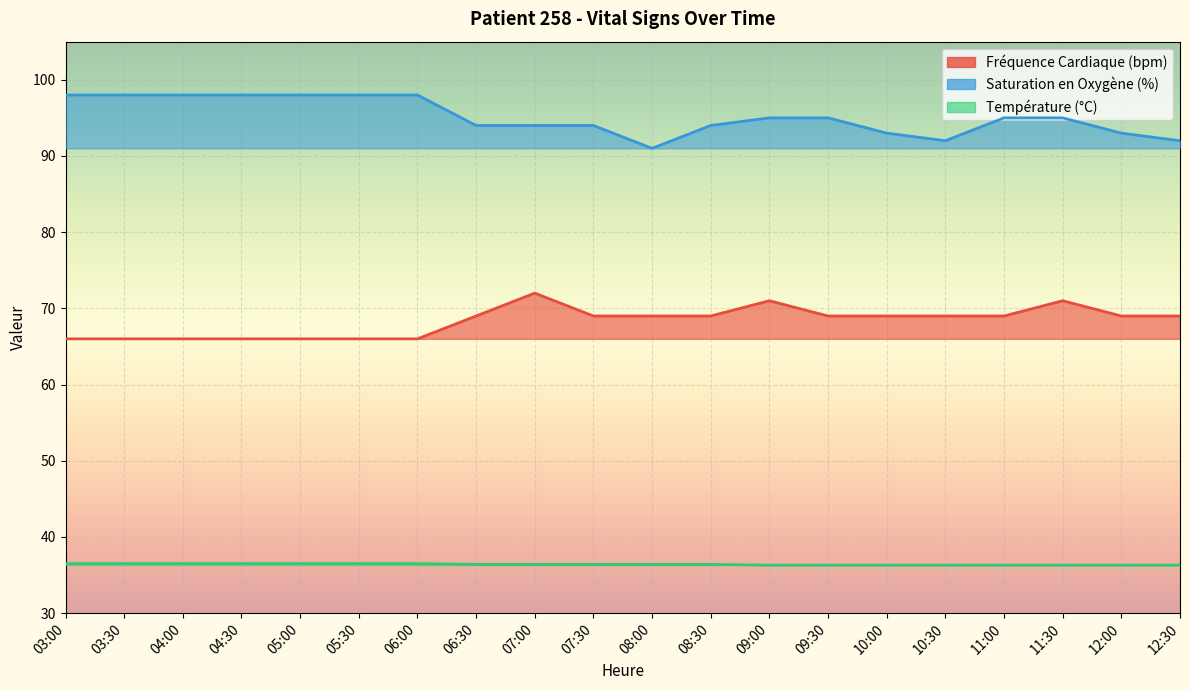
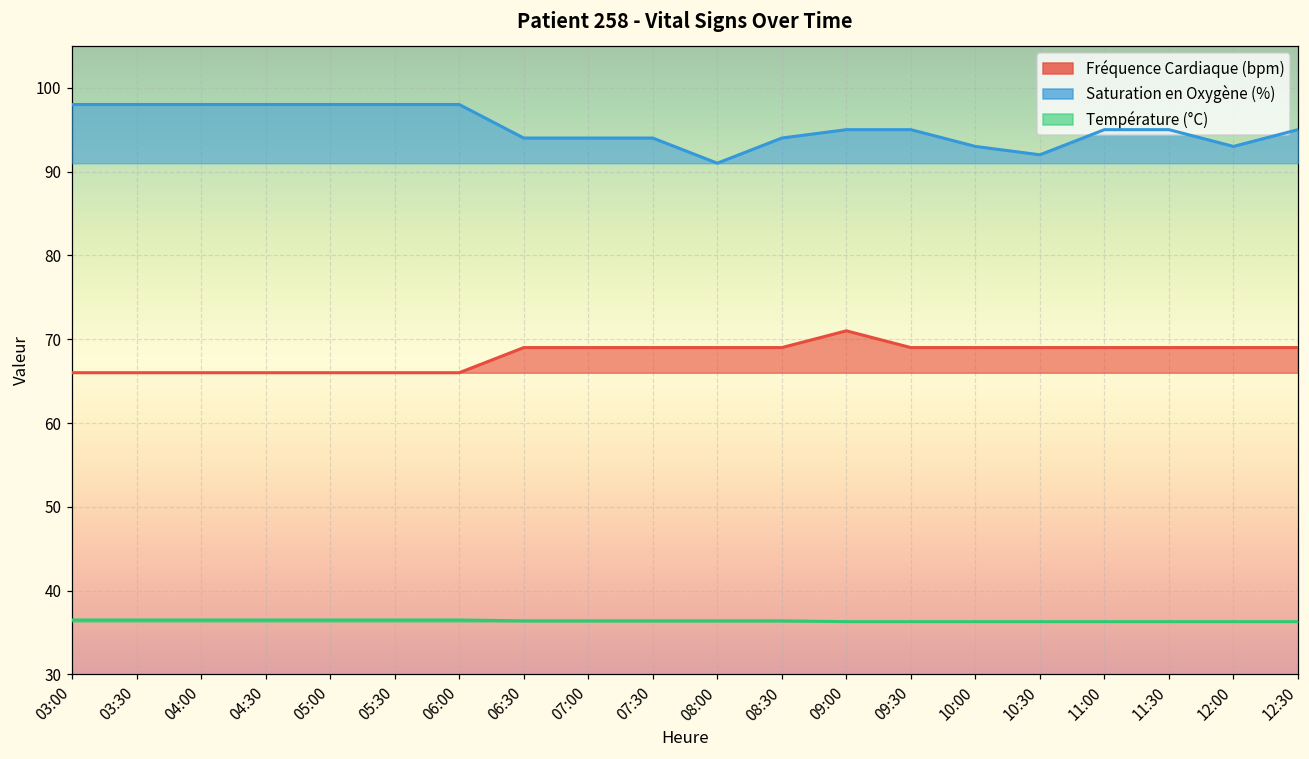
Fréquence Cardiaque (bpm), 07:00: 72 -> 69
Fréquence Cardiaque (bpm), 11:30: 71 -> 69
Saturation en Oxygène (%), 12:30: 92 -> 95
